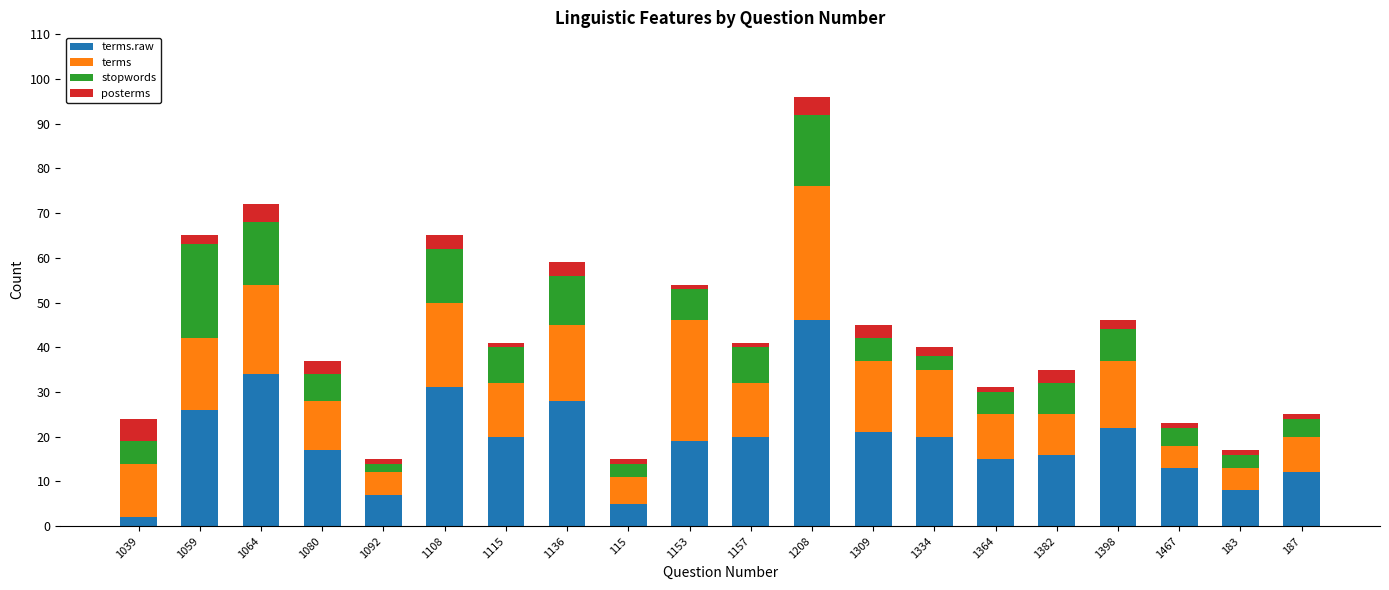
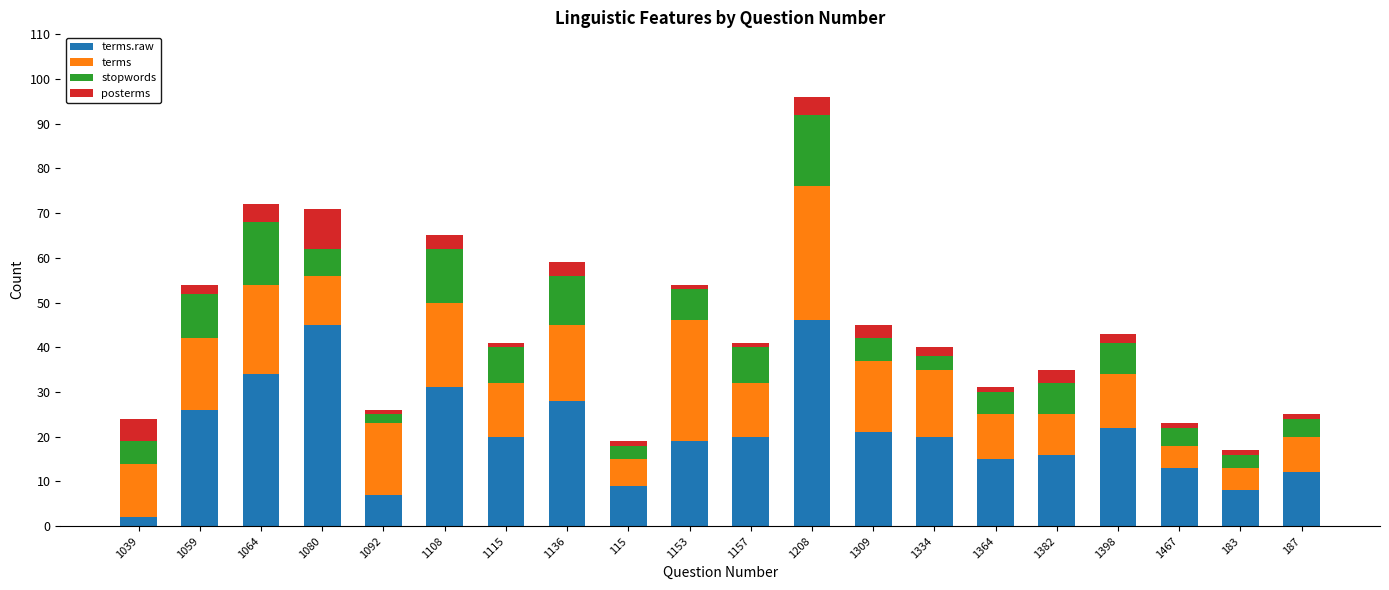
stopwords, 1059: 21 -> 10
terms.raw, 1080: 17 -> 45
posterms, 1080: 3 -> 9
terms, 1092: 5 -> 16
terms.raw, 115: 5 -> 9
terms, 1398: 15 -> 12
